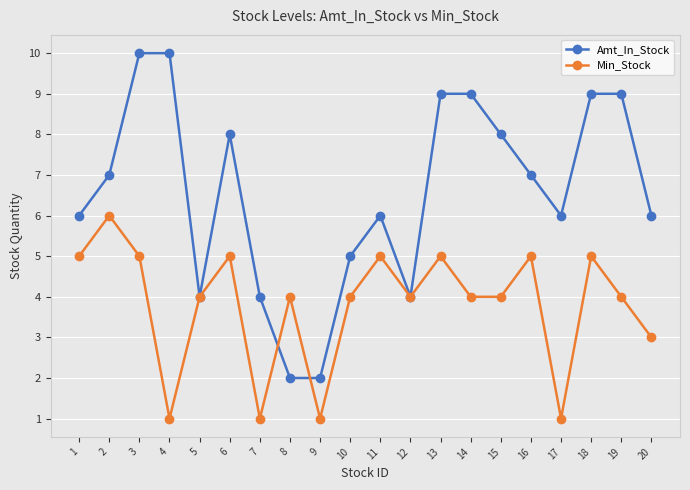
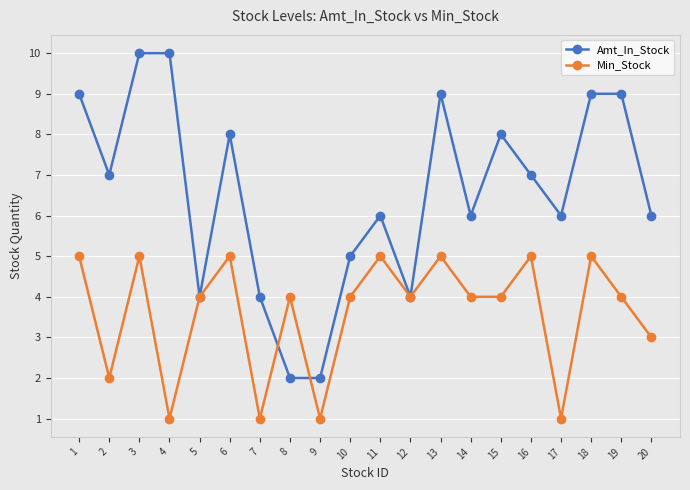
Amt_In_Stock, 1: 6 -> 9
Min_Stock, 2: 6 -> 2
Amt_In_Stock, 14: 9 -> 6
